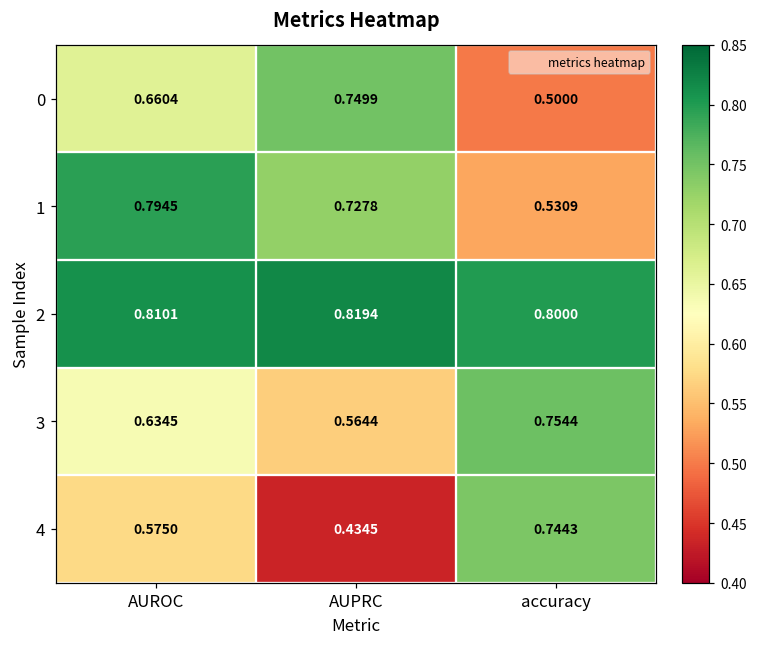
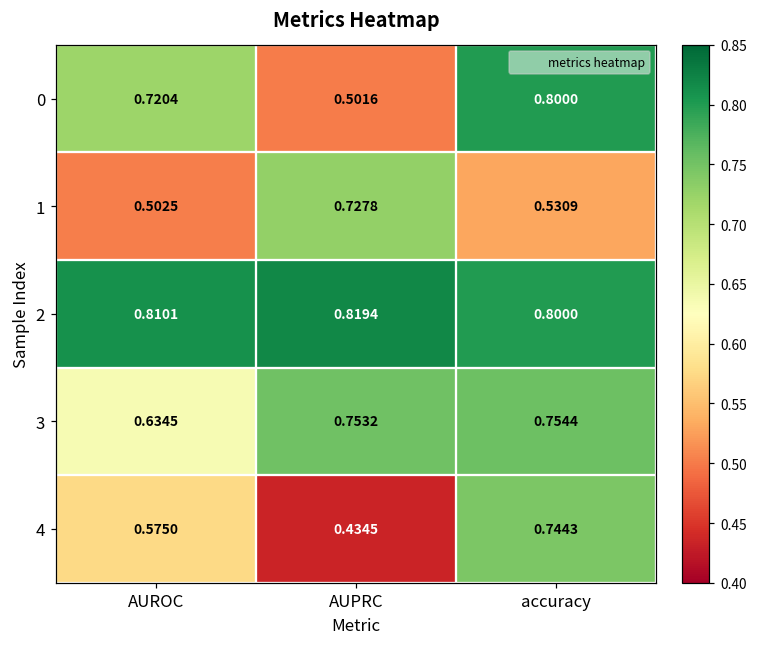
0, AUROC: 0.6604 -> 0.7204
0, AUPRC: 0.7499 -> 0.5016
0, accuracy: 0.5000 -> 0.8000
1, AUROC: 0.7945 -> 0.5025
3, AUPRC: 0.5644 -> 0.7532
